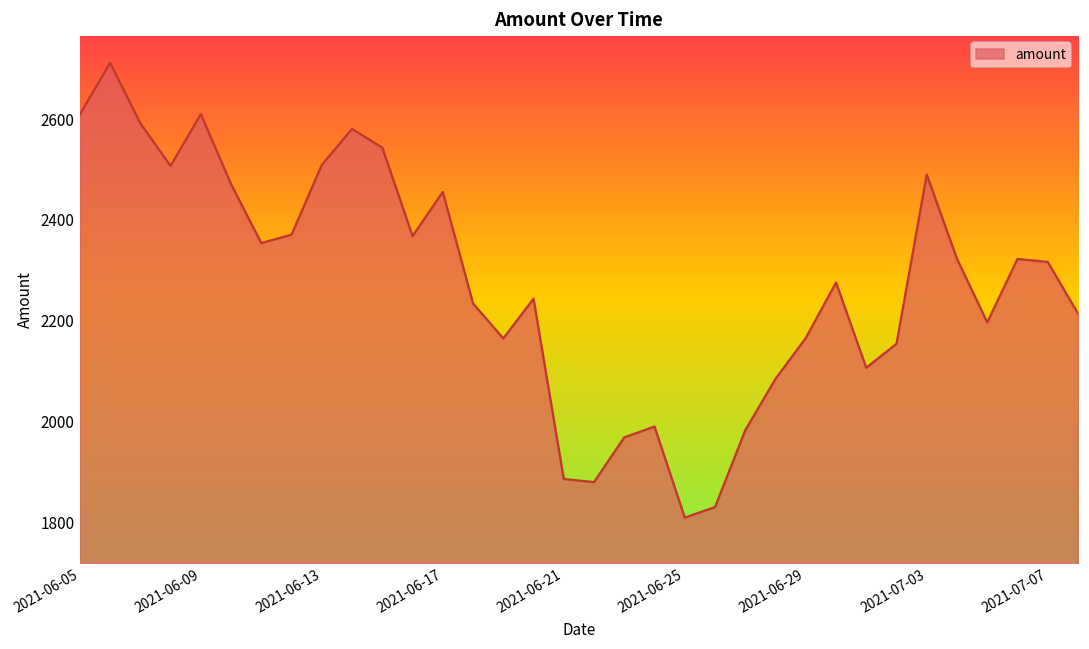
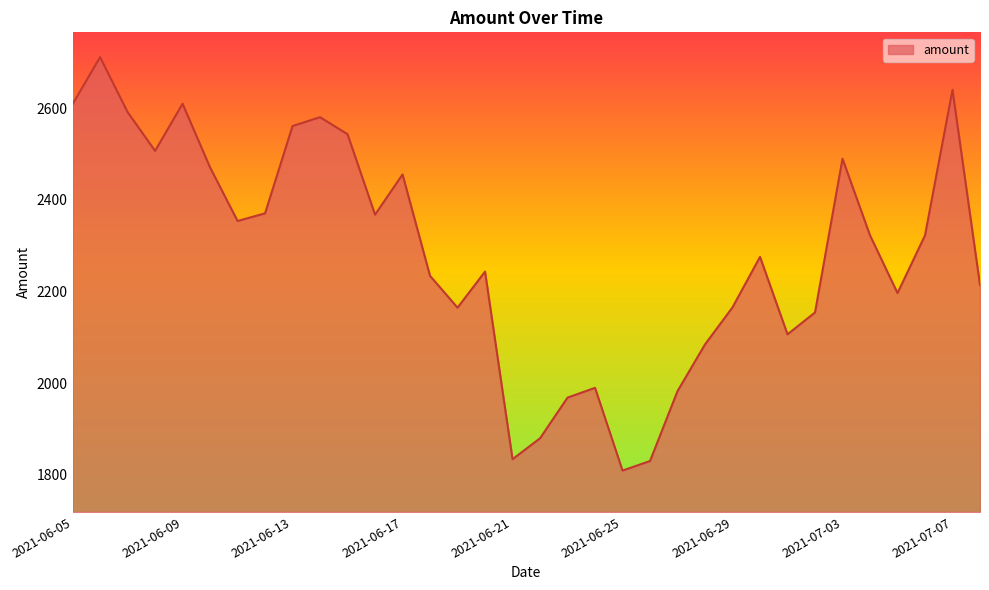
2021-06-13: 2510 -> 2560
2021-06-21: 1890 -> 1830
2021-07-07: 2320 -> 2640
